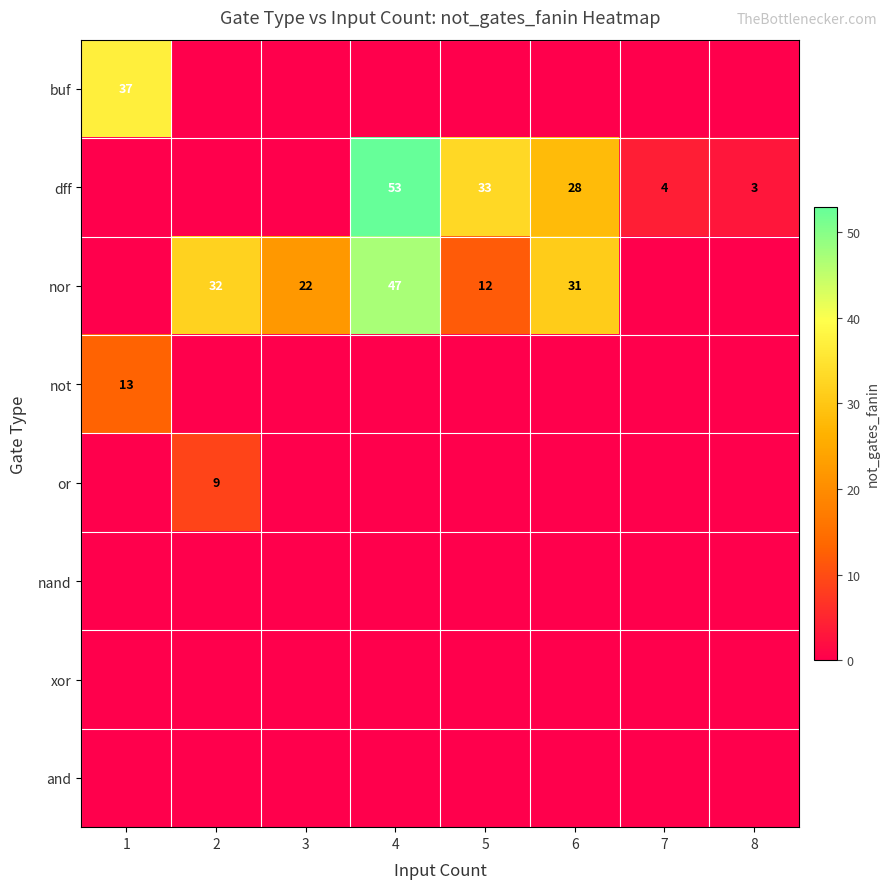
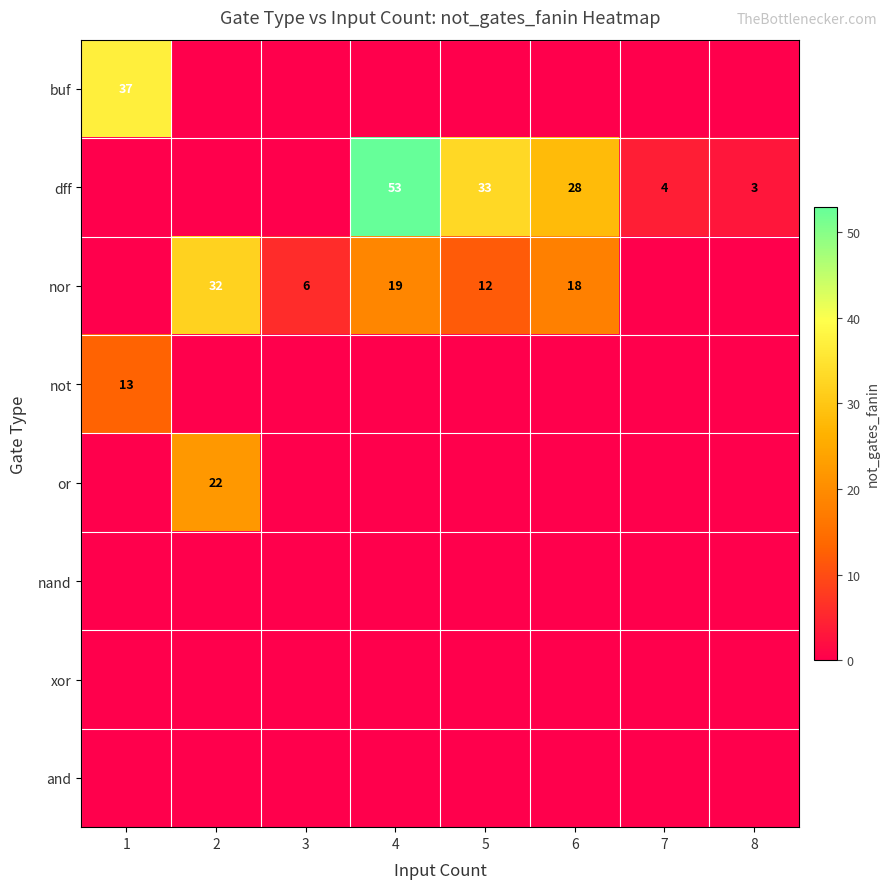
nor, 3: 22 -> 6
nor, 4: 47 -> 19
nor, 6: 31 -> 18
or, 2: 9 -> 22
